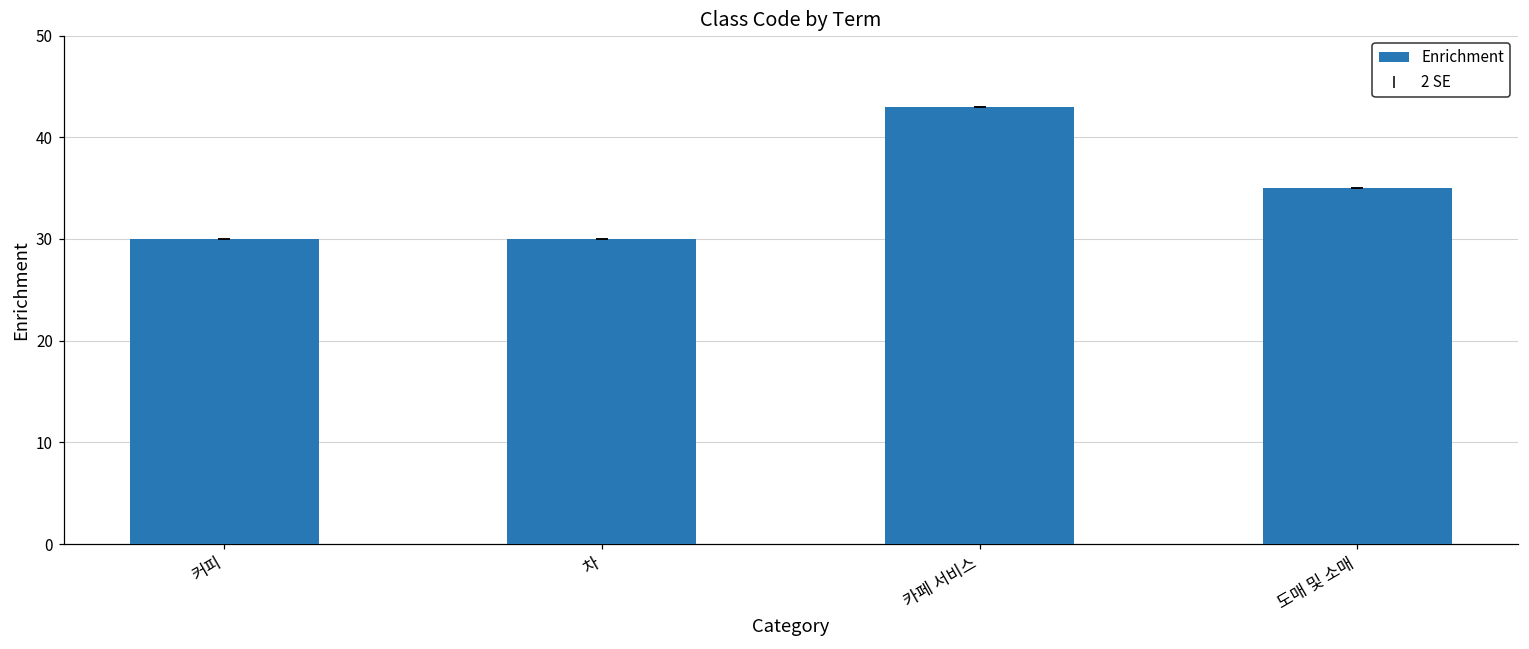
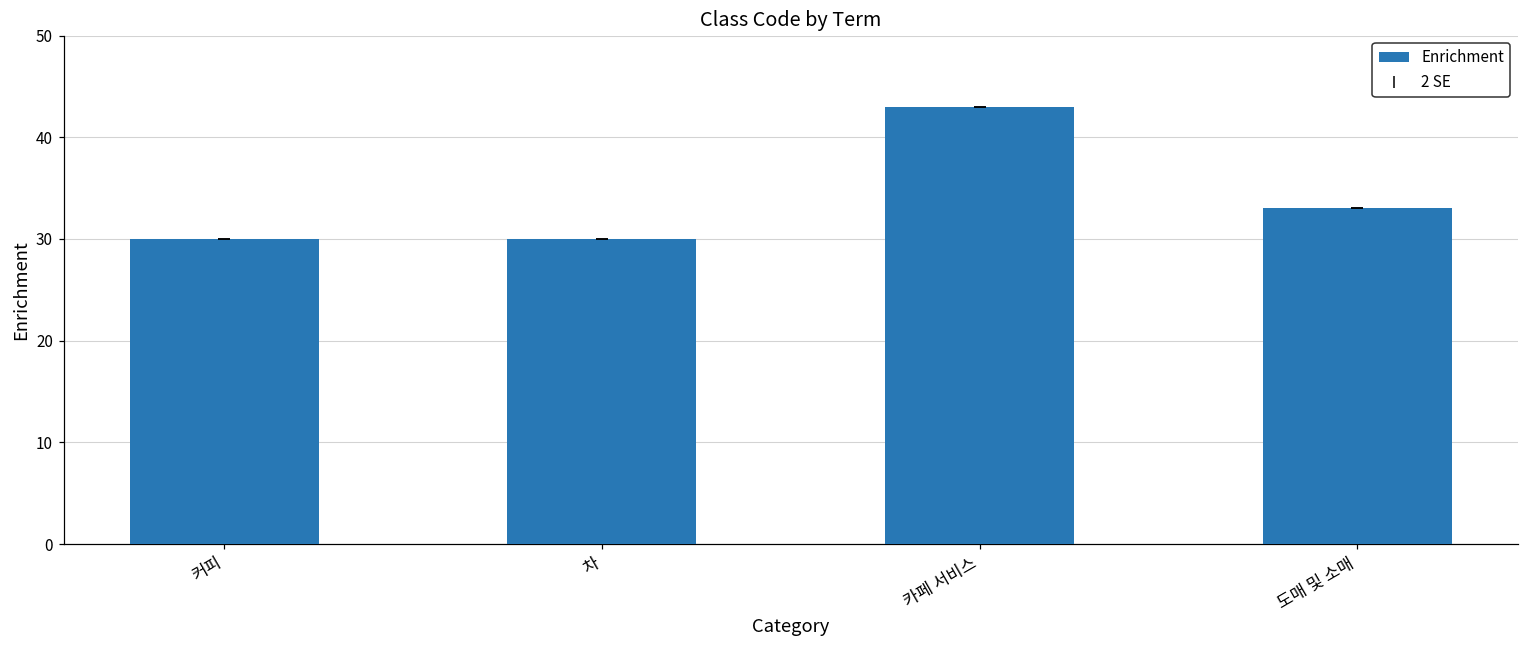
도매 및 소매: 35 -> 33
